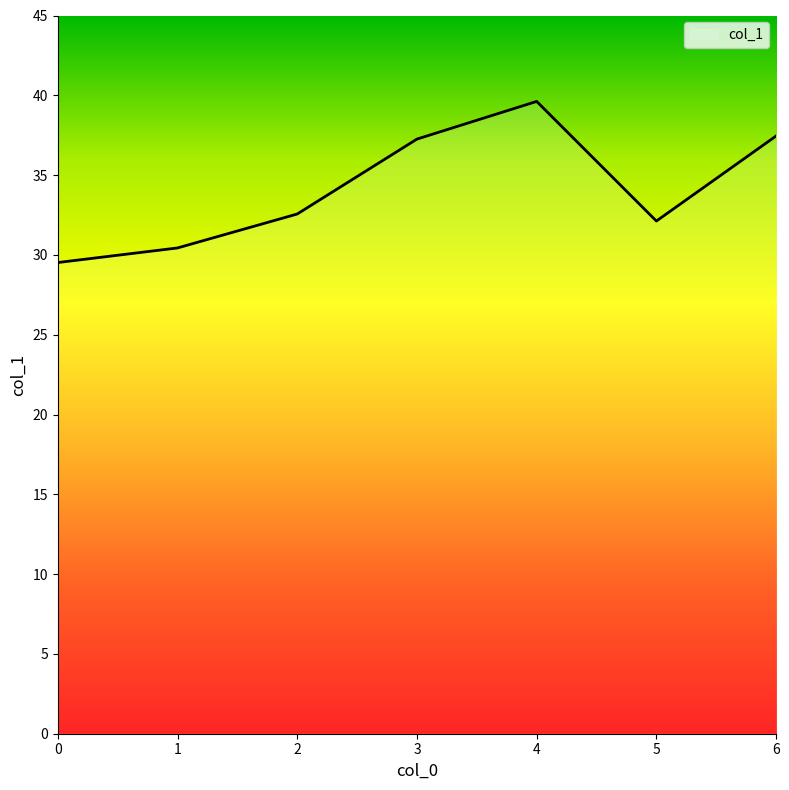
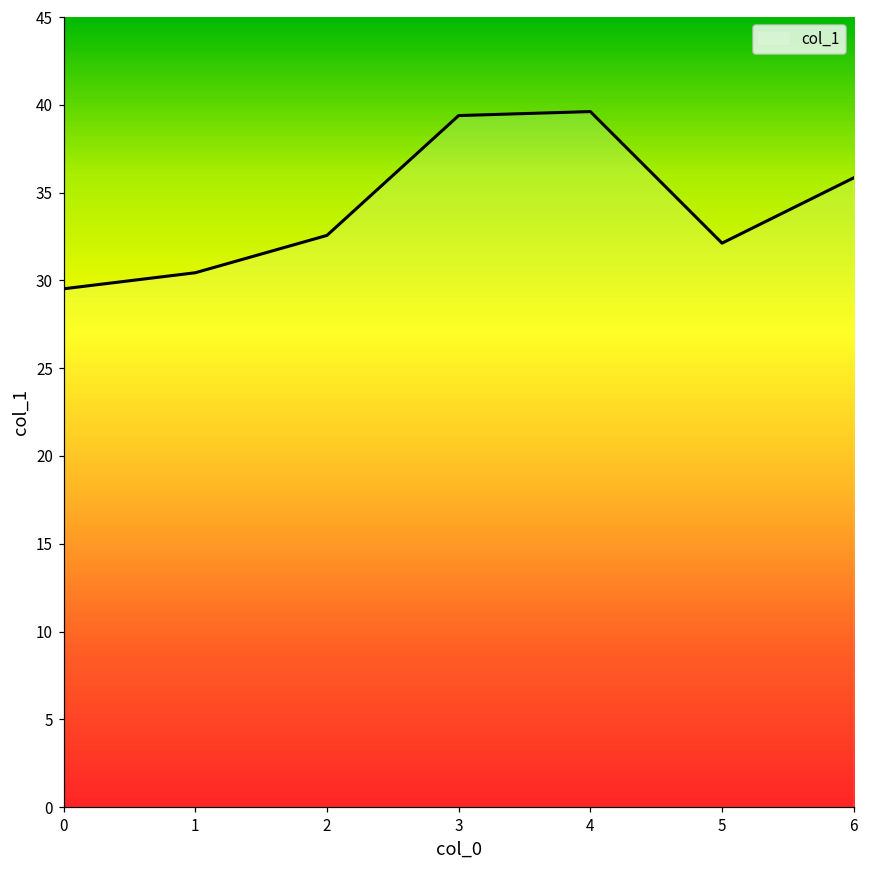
3: 37.3 -> 39.4
6: 37.5 -> 35.8
